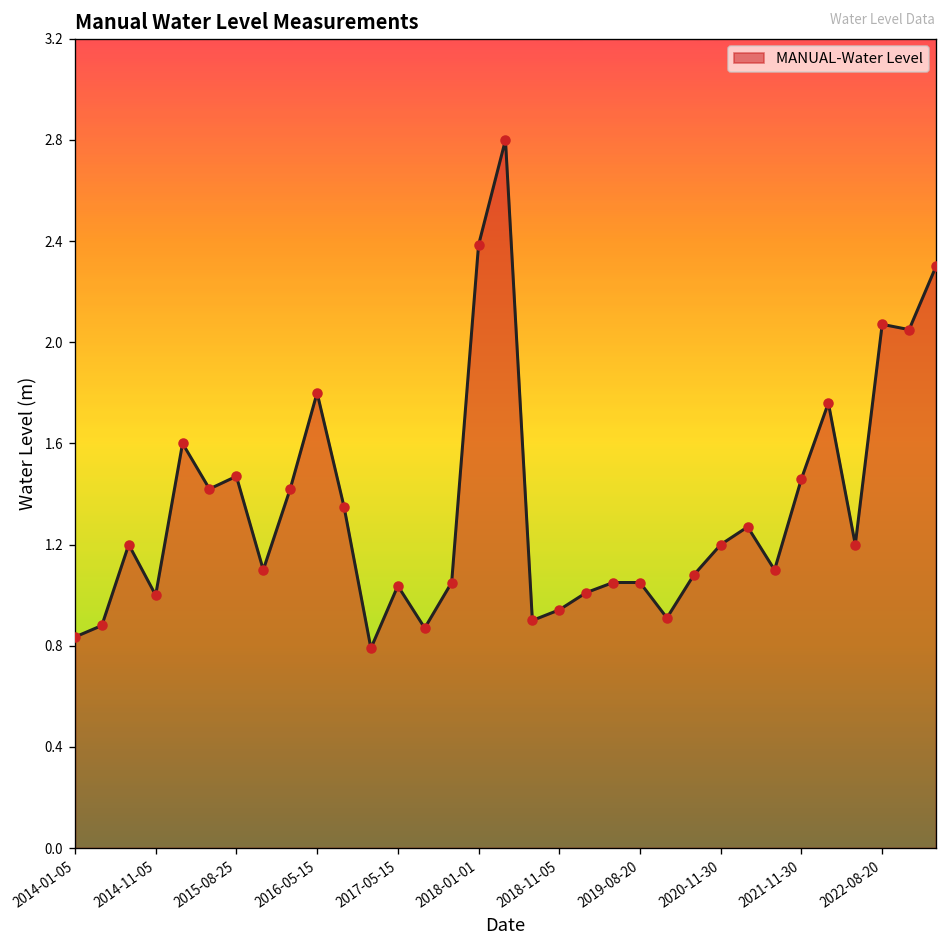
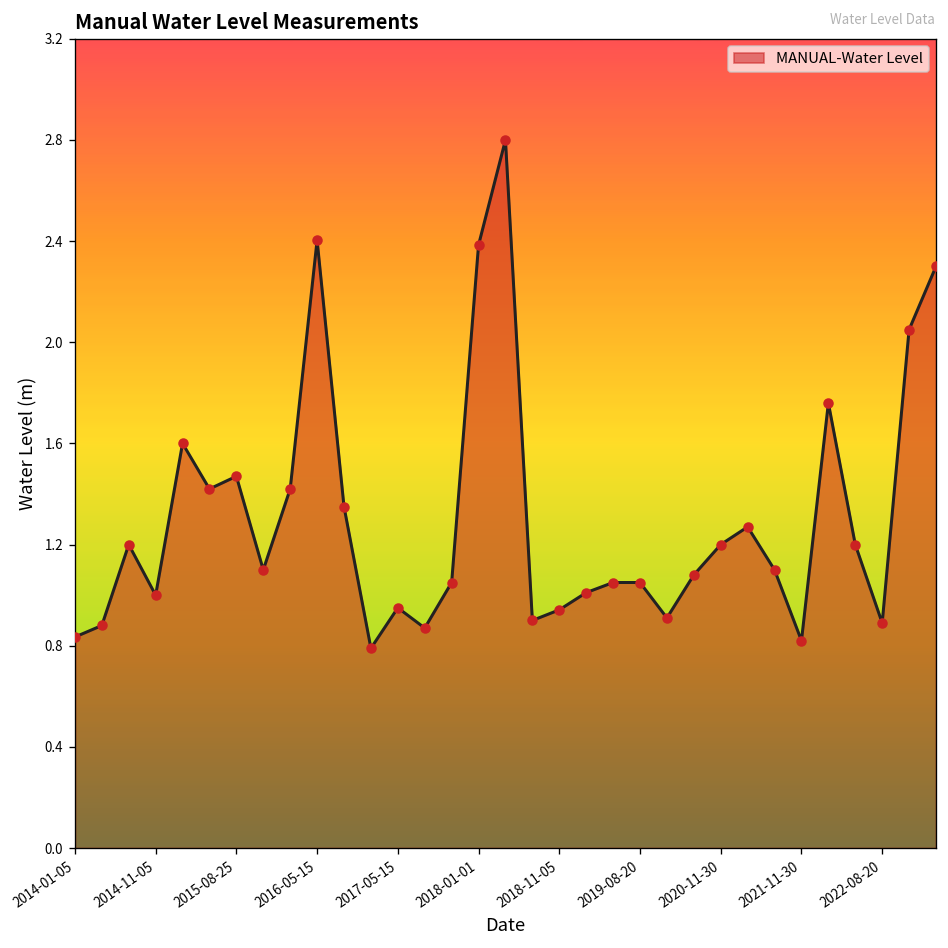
2016-05-15: 1.80 -> 2.40
2017-05-15: 1.04 -> 0.95
2021-11-30: 1.46 -> 0.82
2022-08-20: 2.07 -> 0.89
